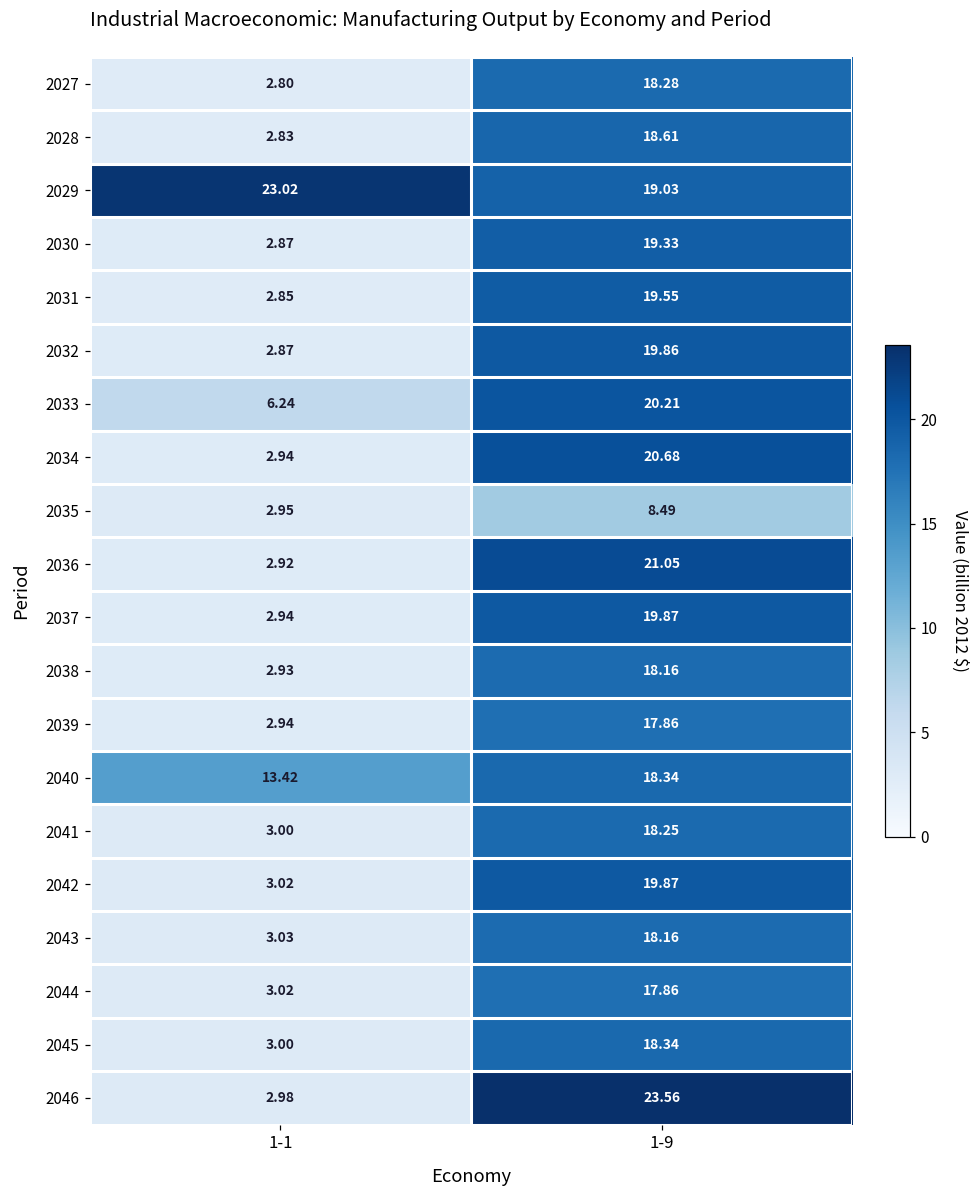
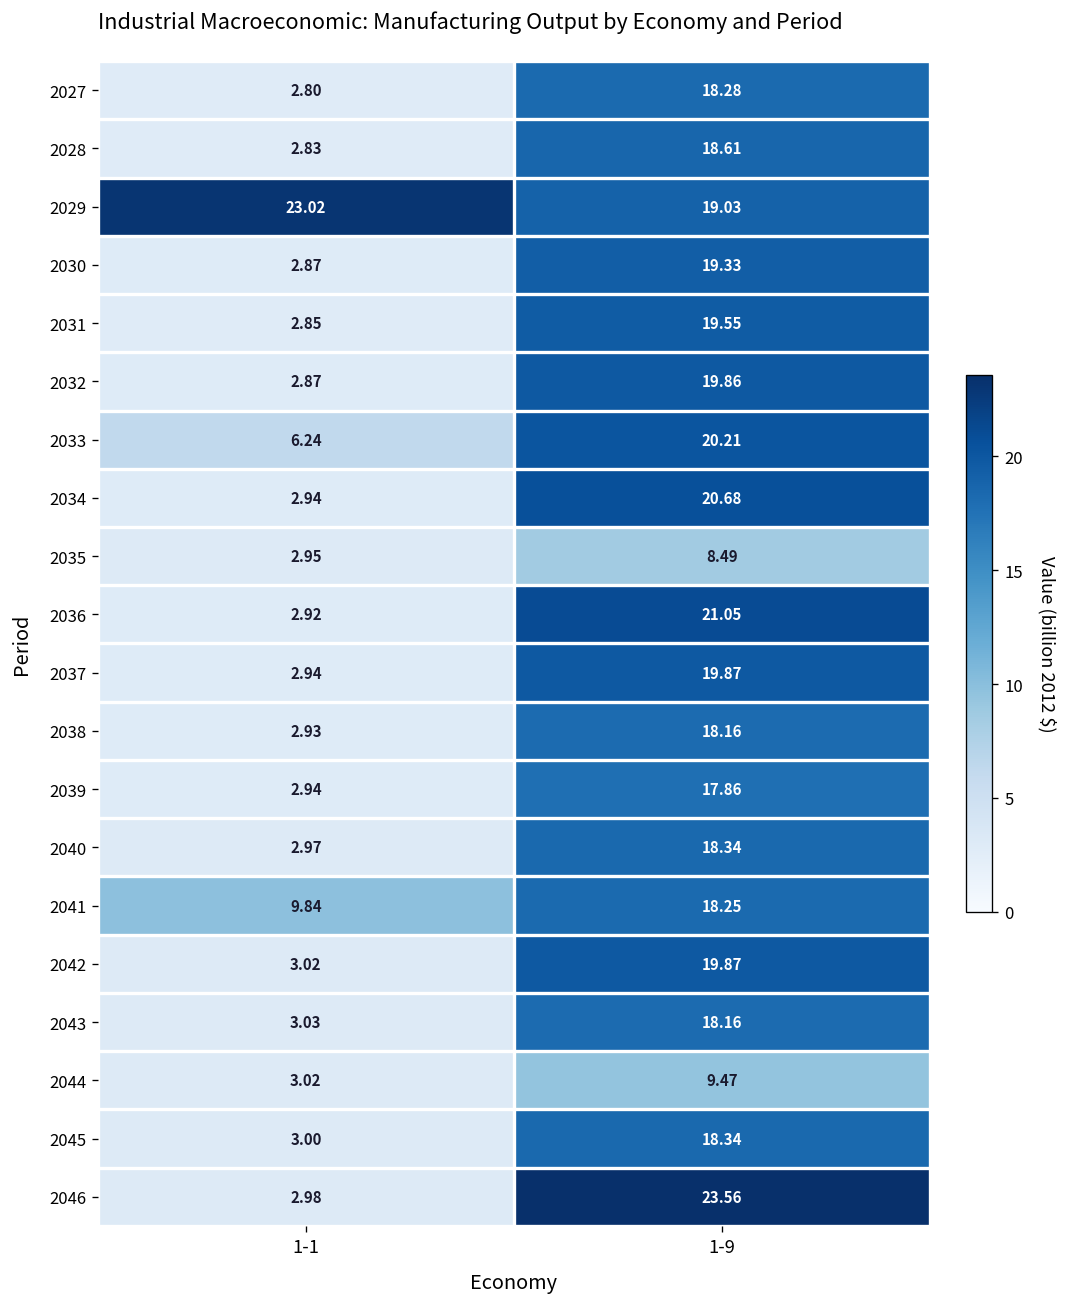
2040, 1-1: 13.42 -> 2.97
2041, 1-1: 3.00 -> 9.84
2044, 1-9: 17.86 -> 9.47
